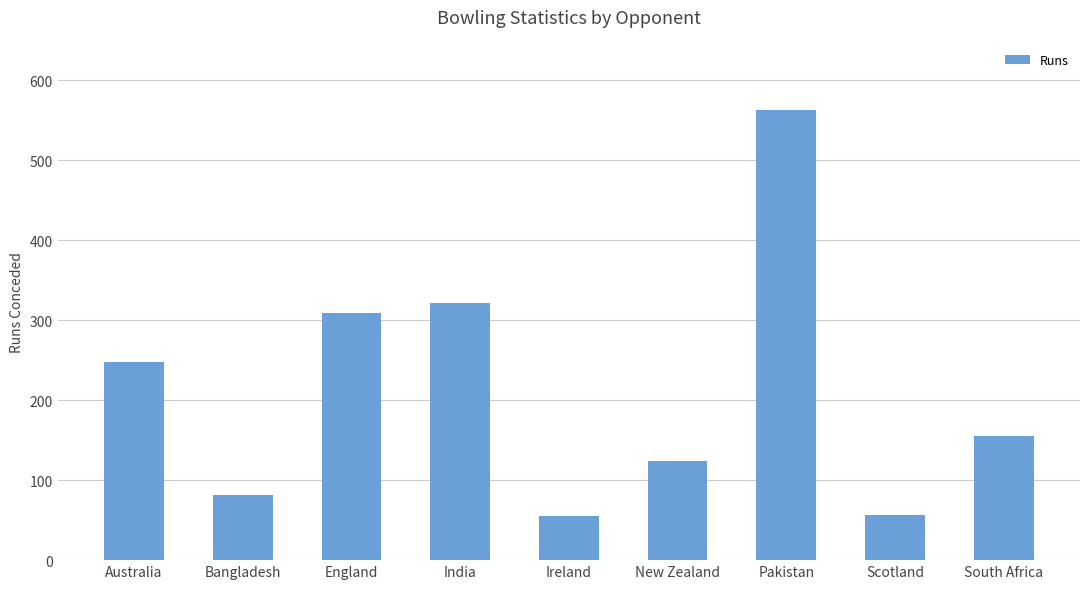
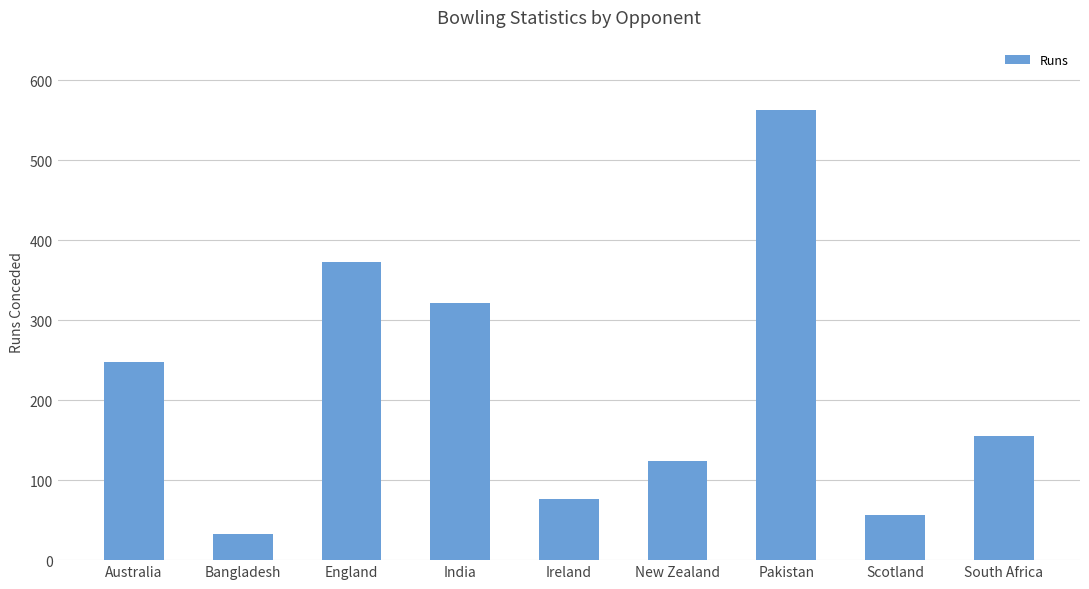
Bangladesh: 80 -> 30
England: 310 -> 370
Ireland: 60 -> 80
